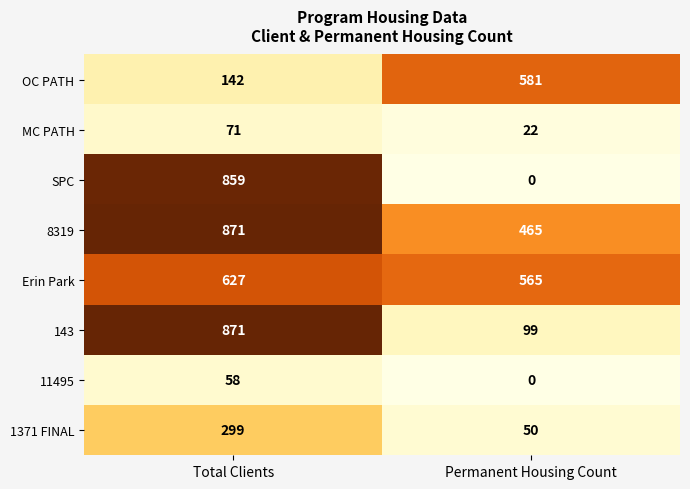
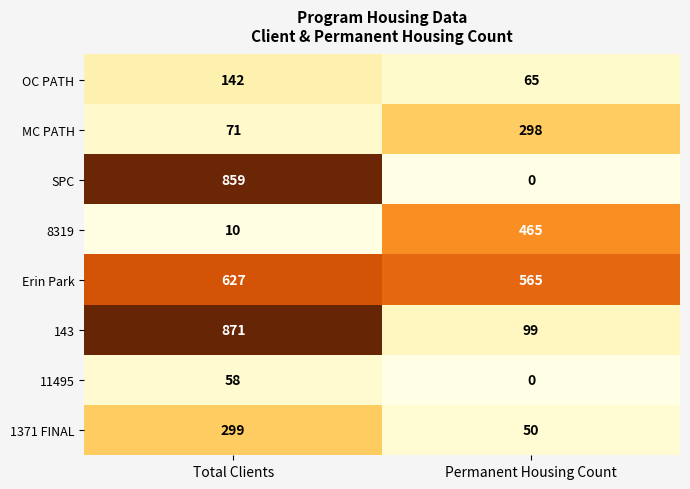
OC PATH, Permanent Housing Count: 581 -> 65
MC PATH, Permanent Housing Count: 22 -> 298
8319, Total Clients: 871 -> 10
